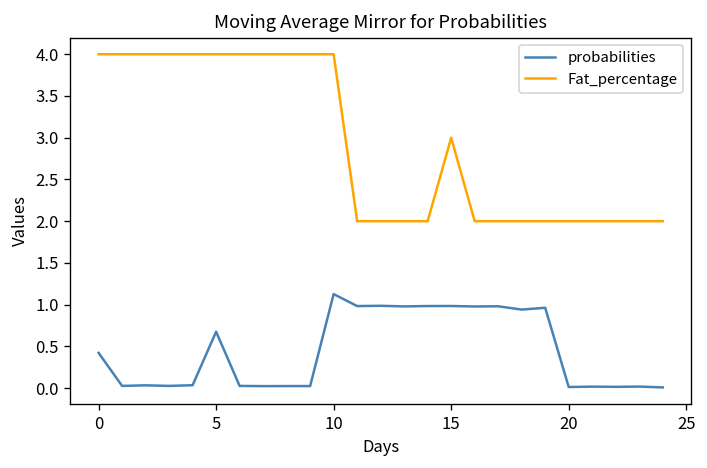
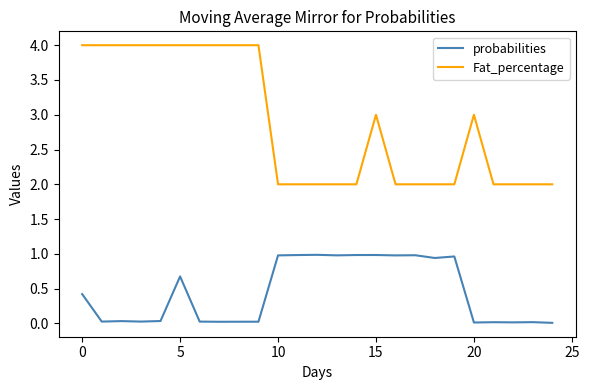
probabilities, 10: 1.1 -> 1.0
Fat_percentage, 10: 4 -> 2
Fat_percentage, 20: 2 -> 3
